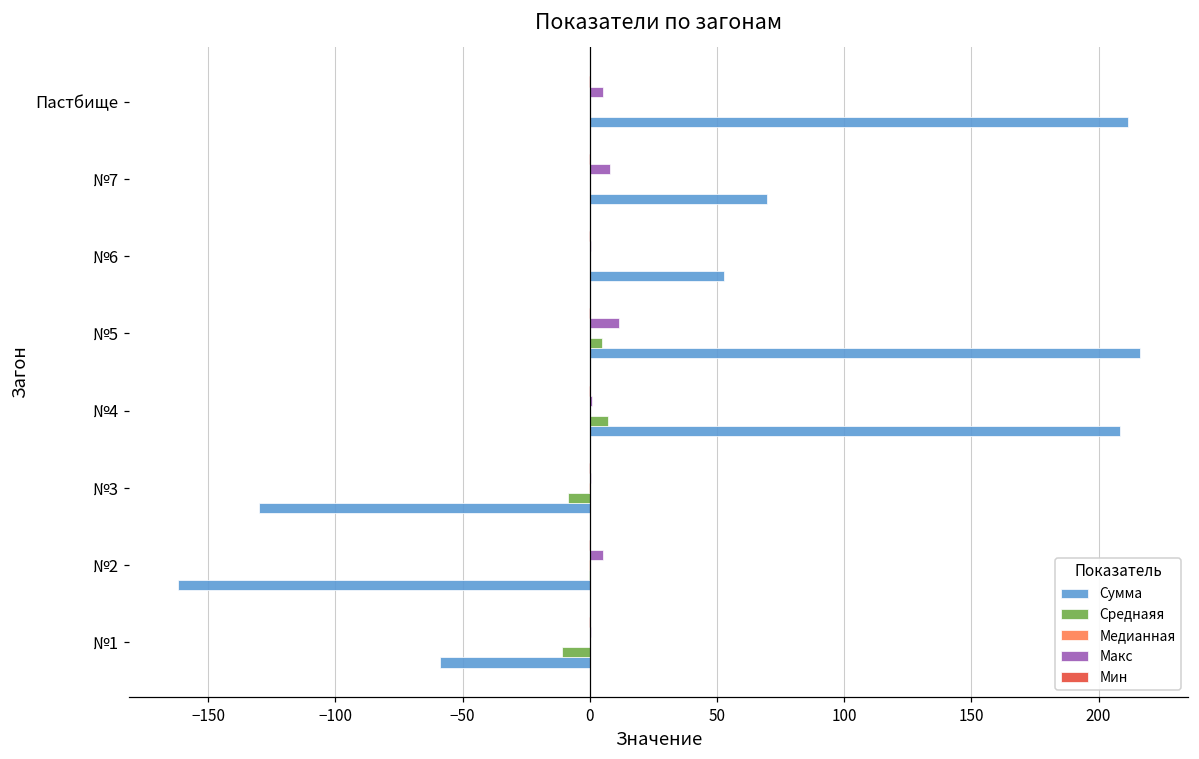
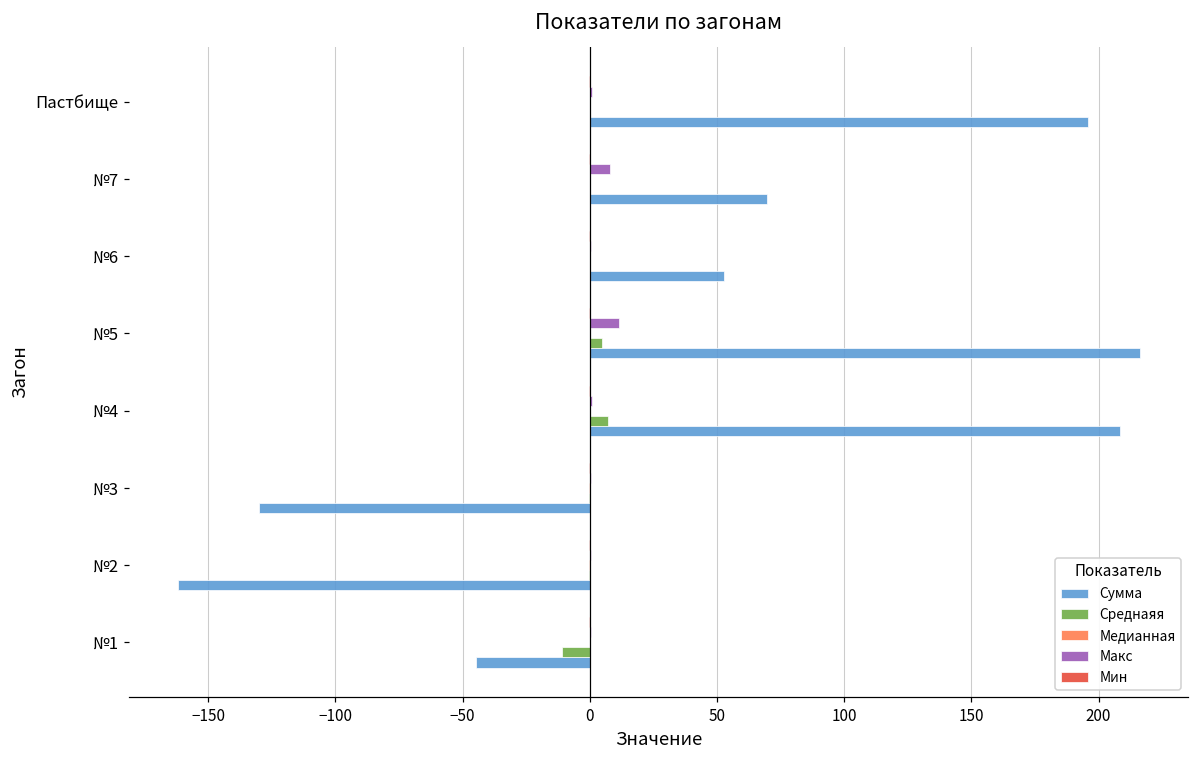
Макс, Пастбище: 5 -> 1
Сумма, Пастбище: 211 -> 196
Среднаяя, №3: -9 -> 0
Макс, №2: 5 -> 1
Сумма, №1: -59 -> -45
